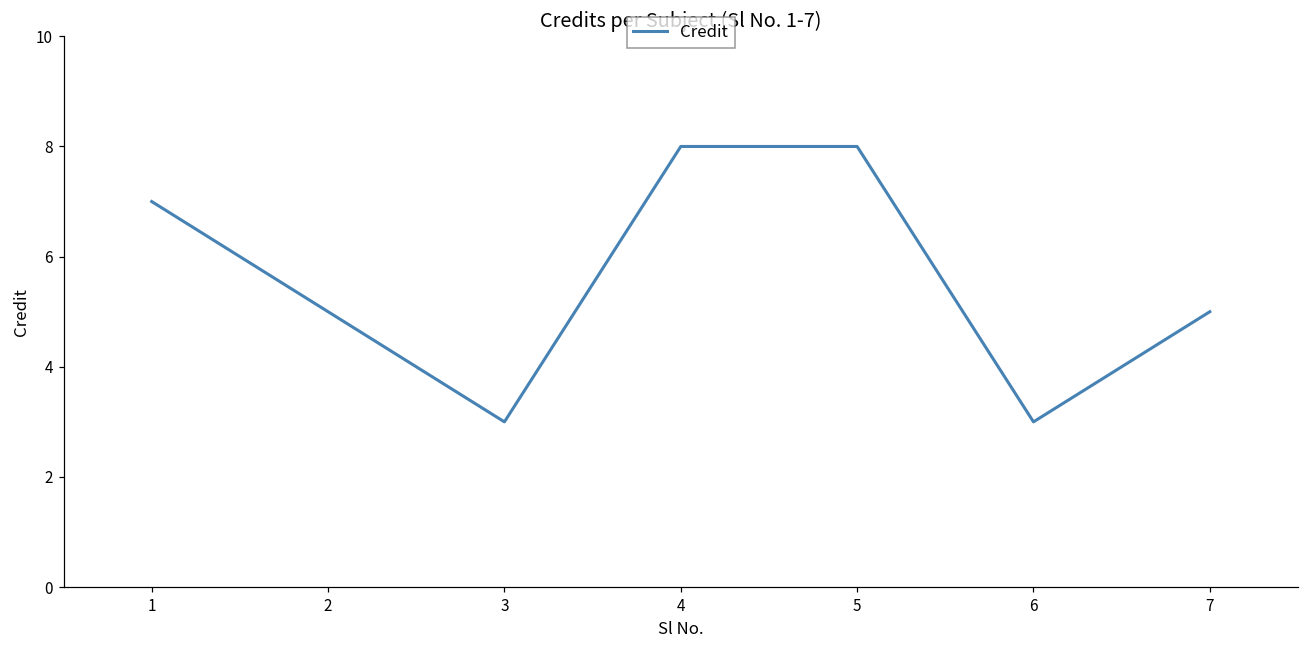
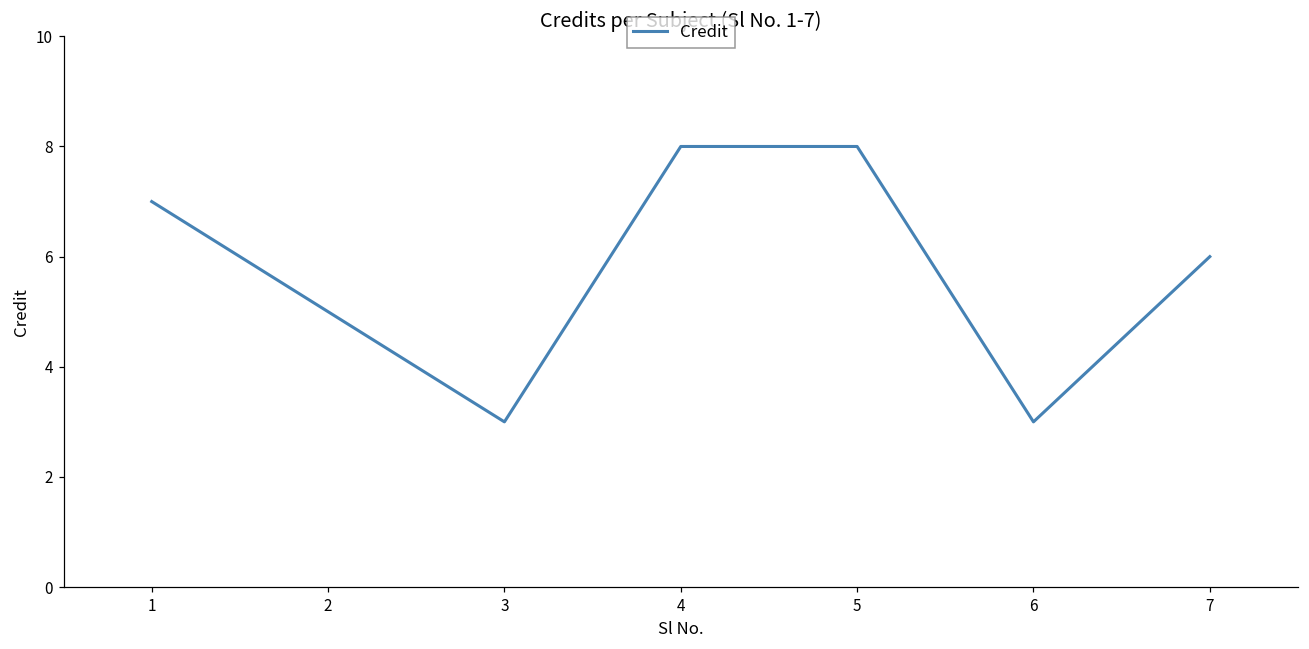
7: 5 -> 6
